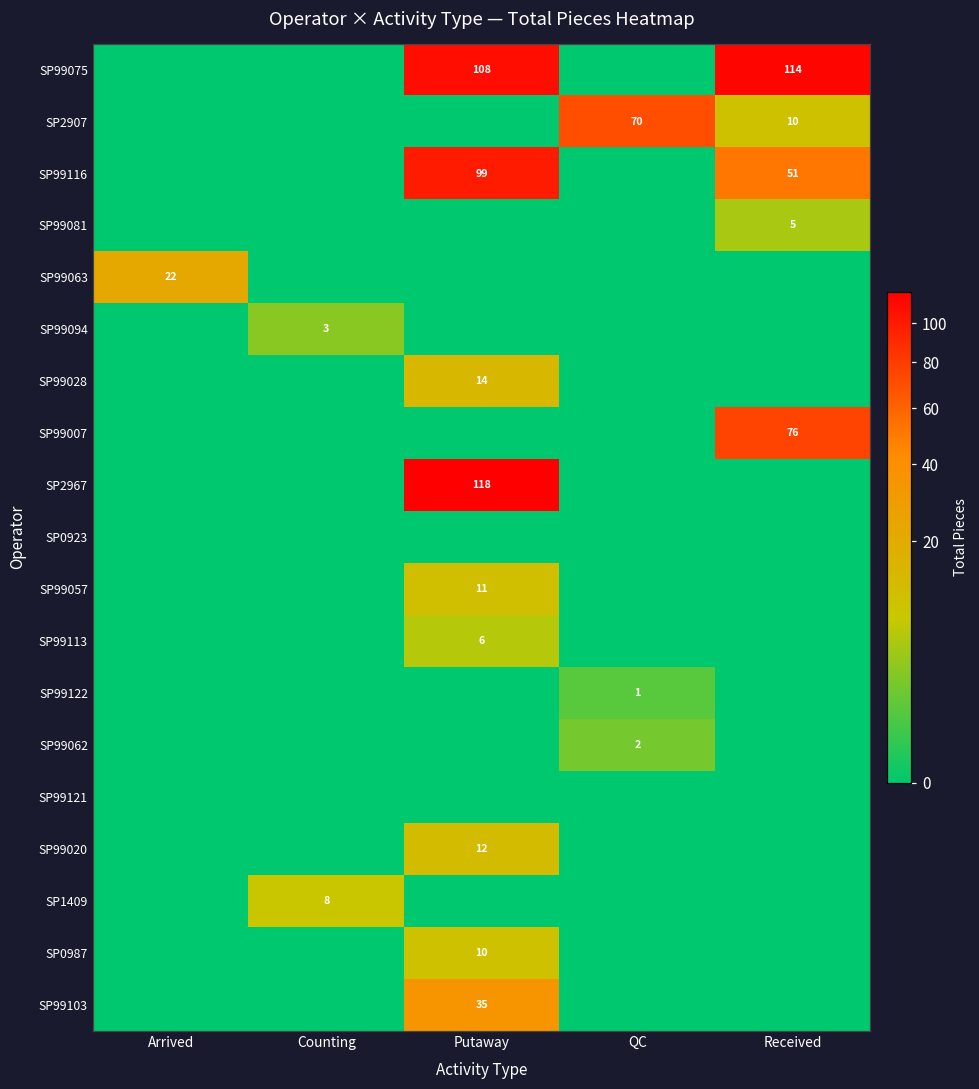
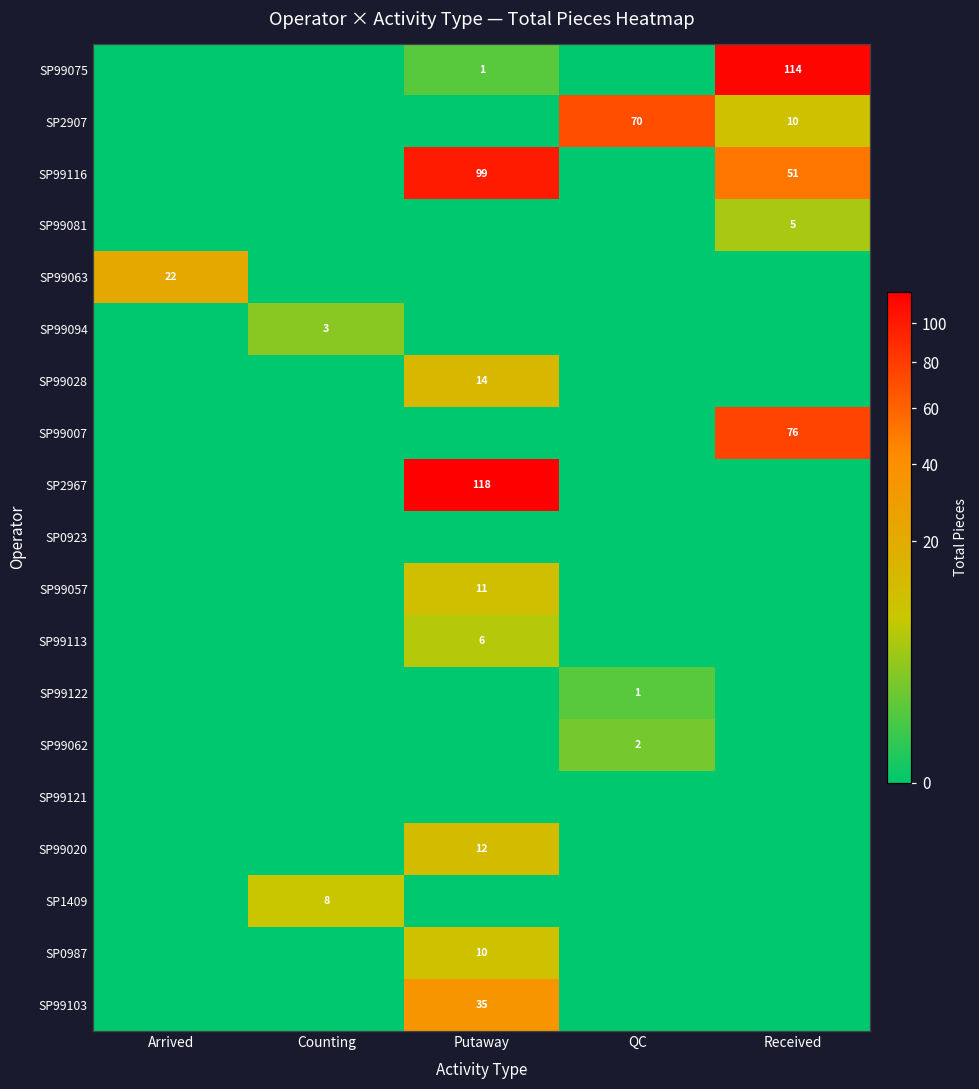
SP99075, Putaway: 108 -> 1
